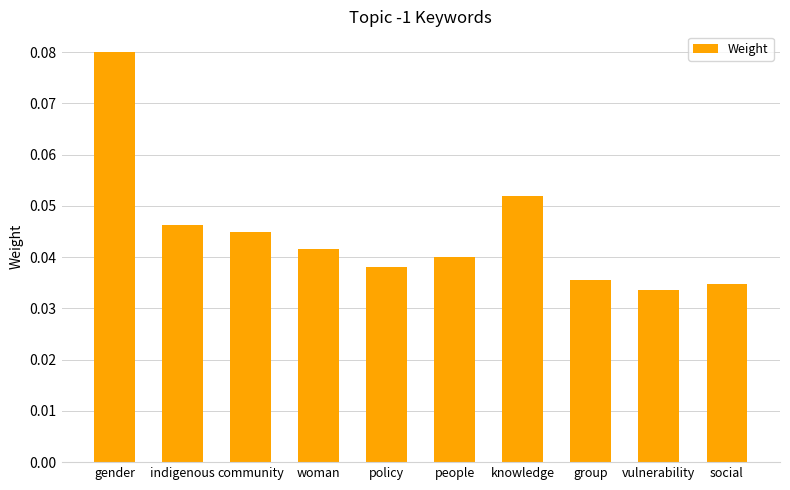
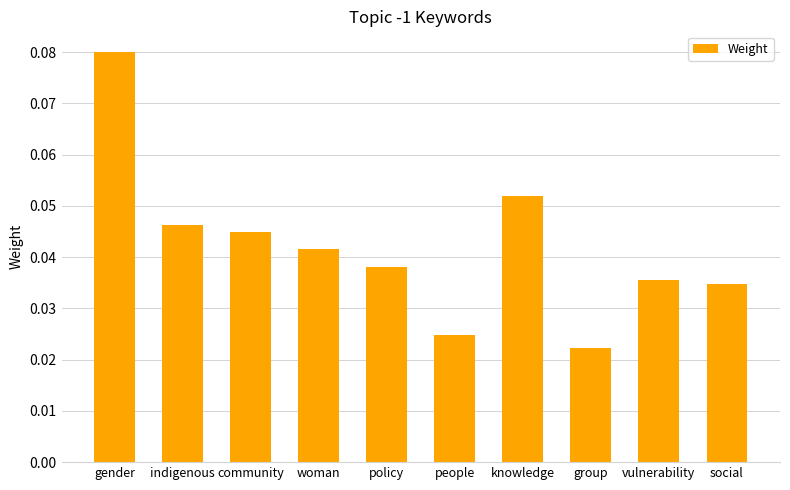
people: 0.040 -> 0.025
group: 0.036 -> 0.022
vulnerability: 0.034 -> 0.036
